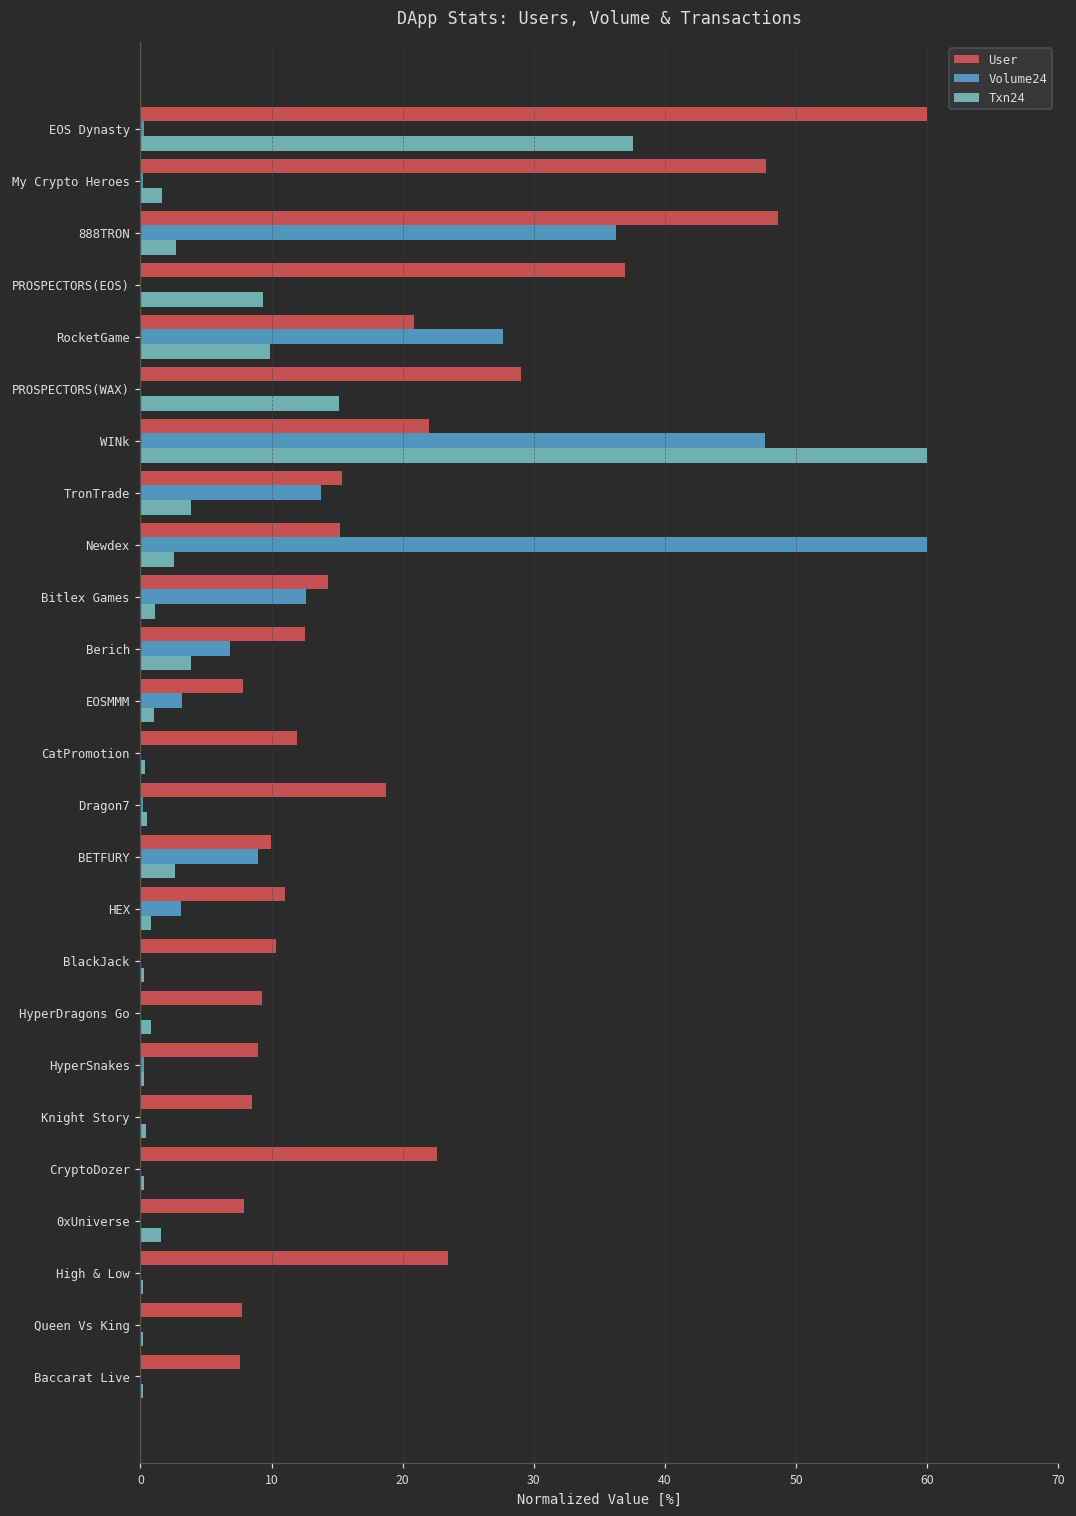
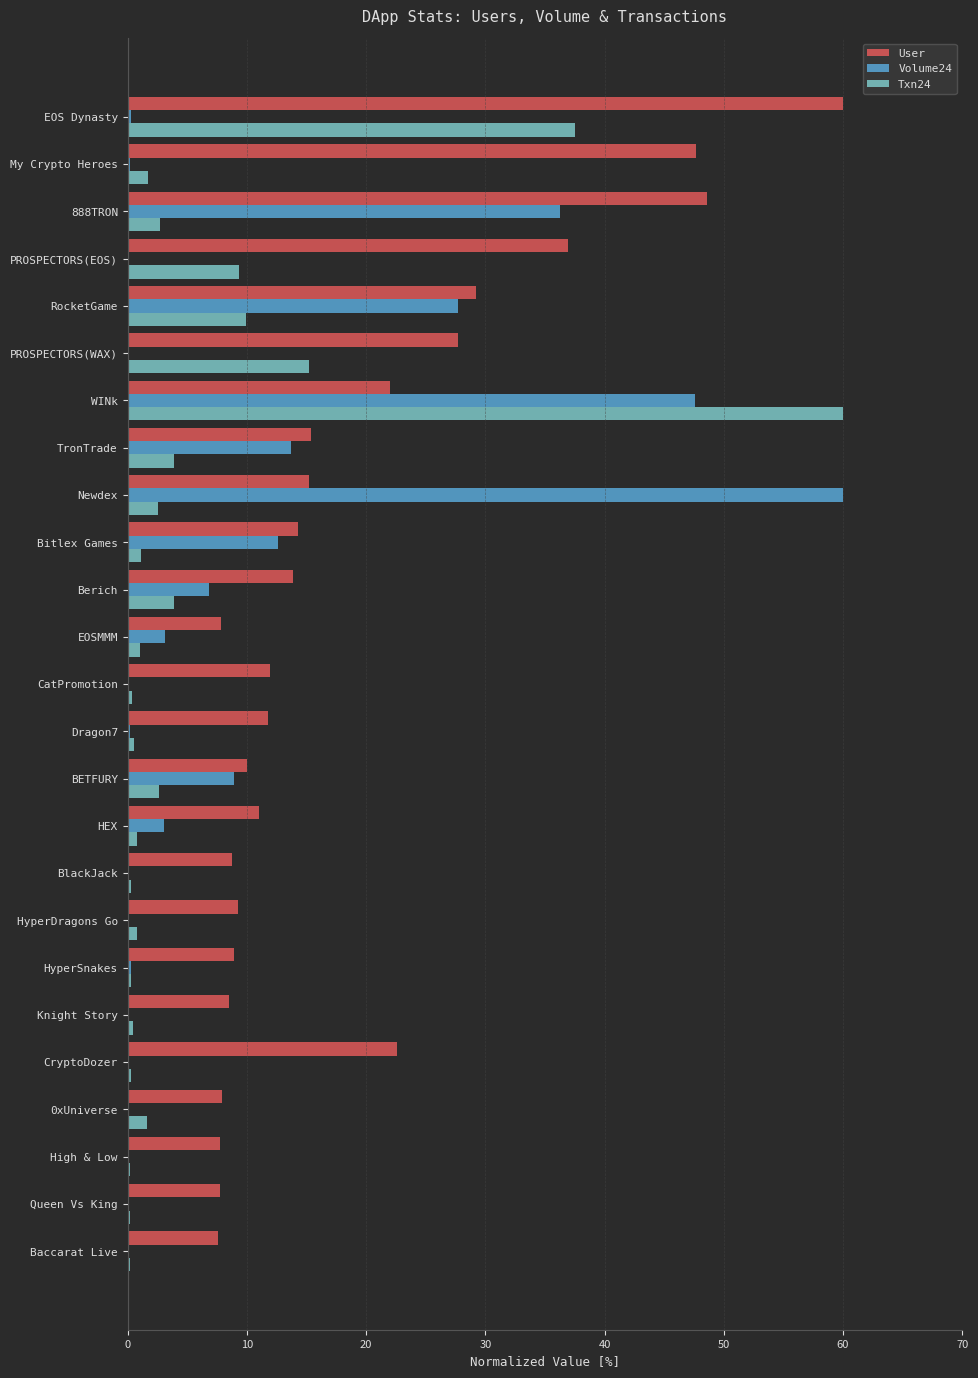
User, RocketGame: 20.9 -> 29.2
User, PROSPECTORS(WAX): 29.0 -> 27.7
User, Berich: 12.5 -> 13.8
User, Dragon7: 18.7 -> 11.8
User, BlackJack: 10.3 -> 8.8
User, High & Low: 23.5 -> 7.7
